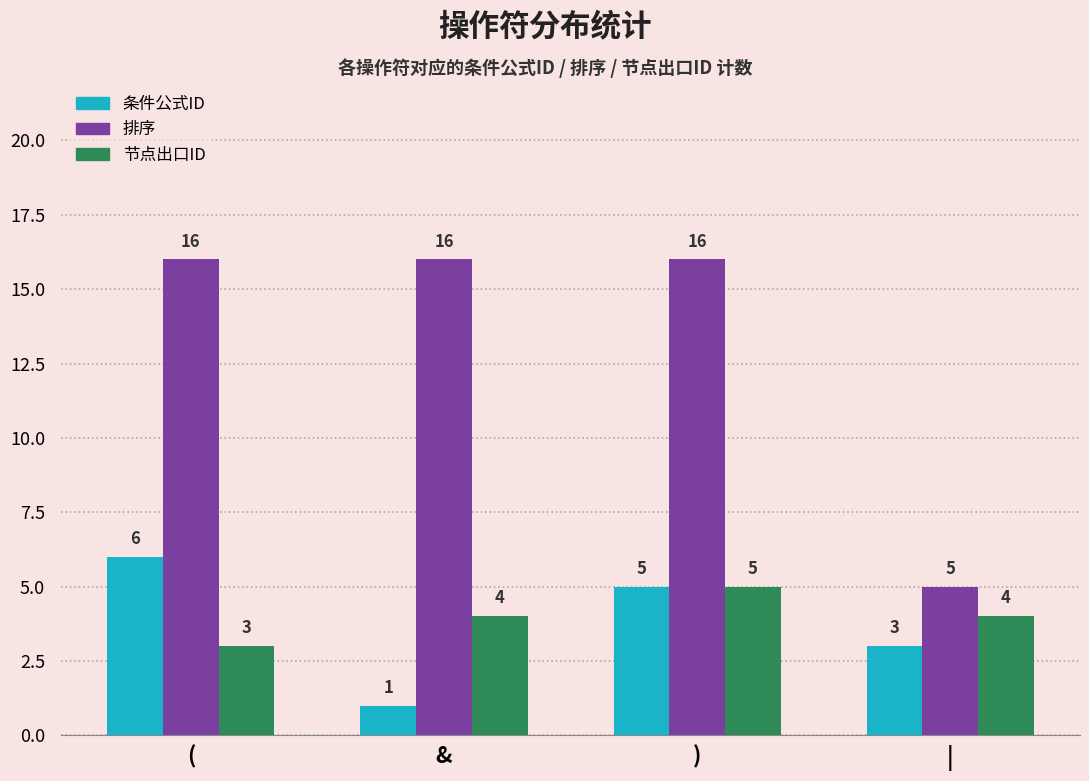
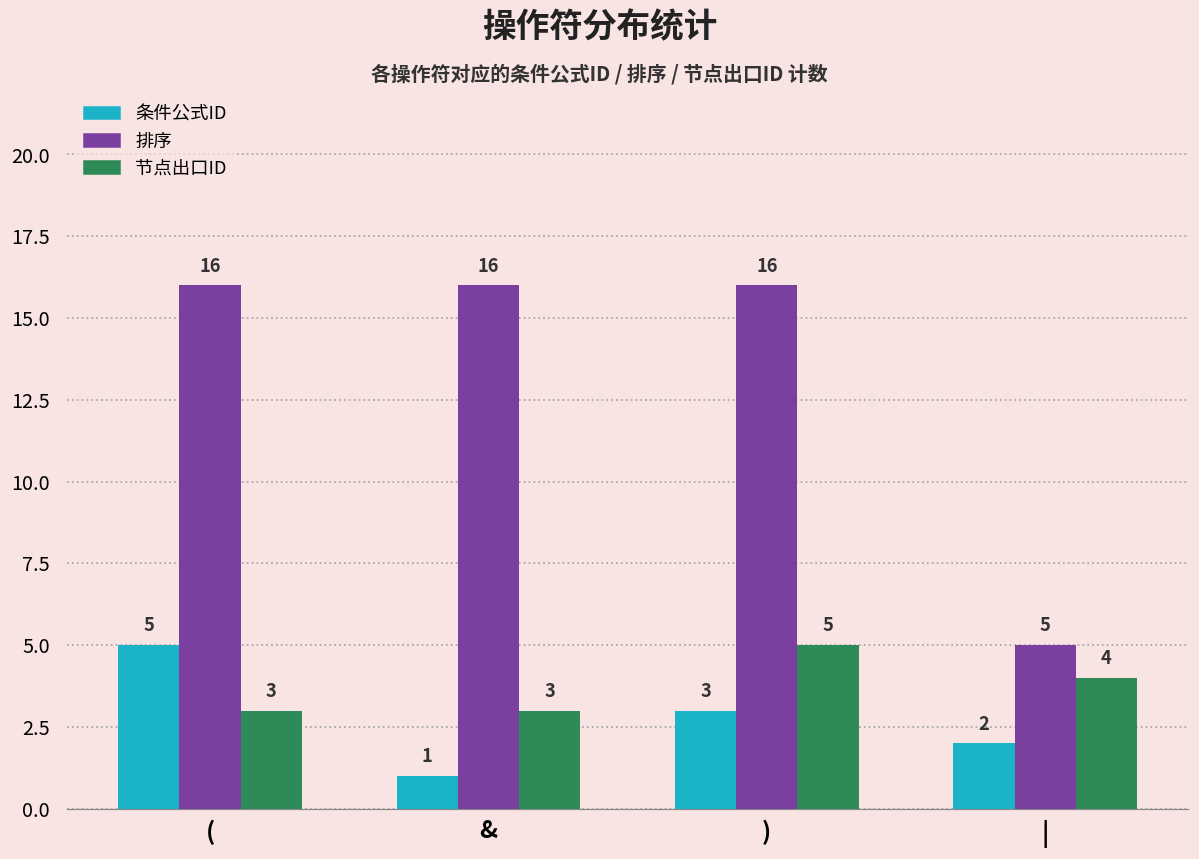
条件公式ID, (: 6 -> 5
节点出口ID, &: 4 -> 3
条件公式ID, ): 5 -> 3
条件公式ID, |: 3 -> 2
